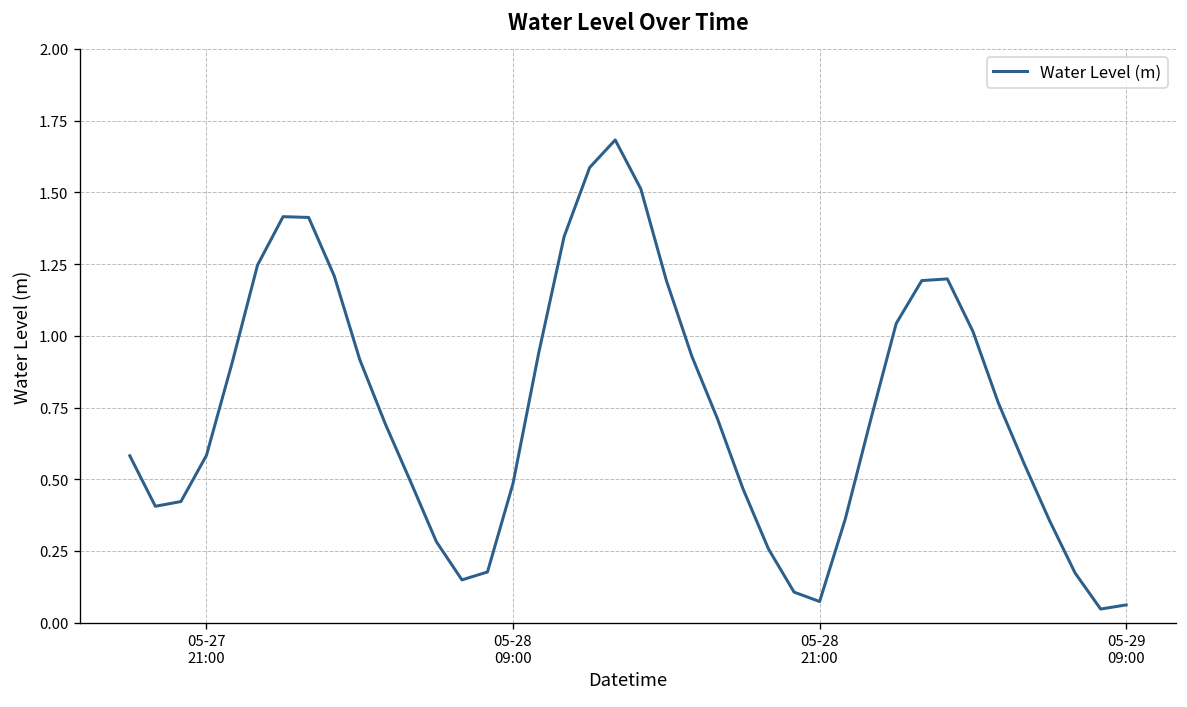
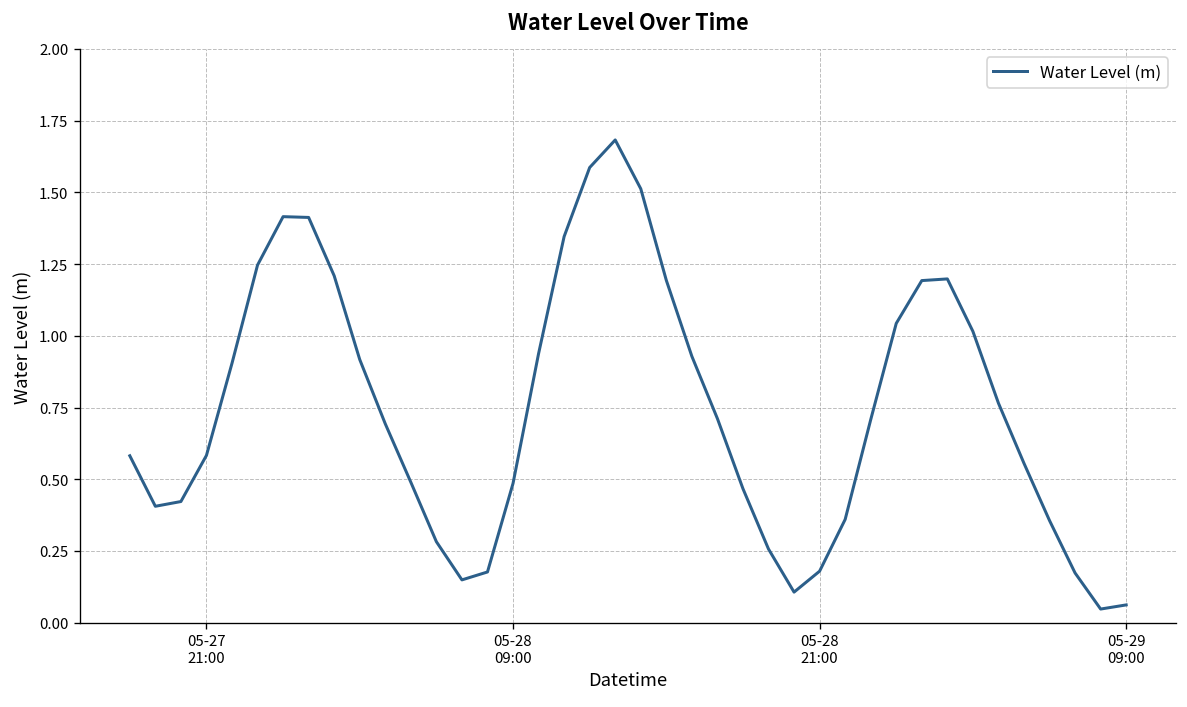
05-28 21:00: 0.07 -> 0.18
